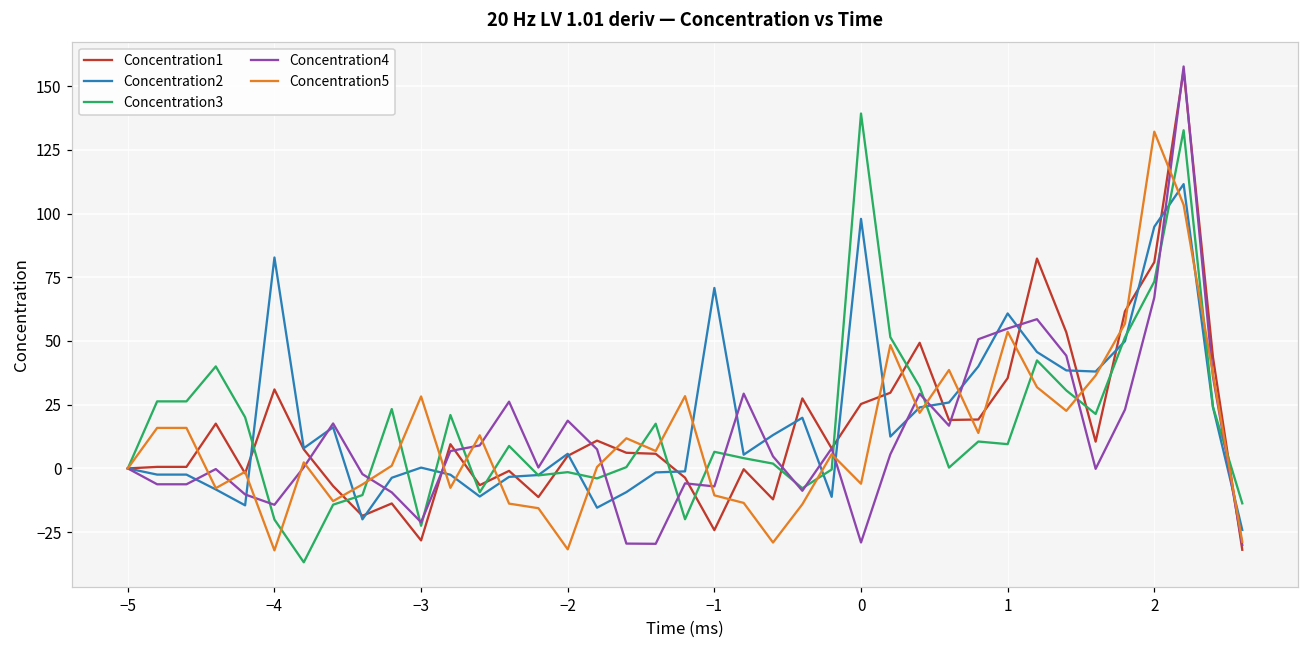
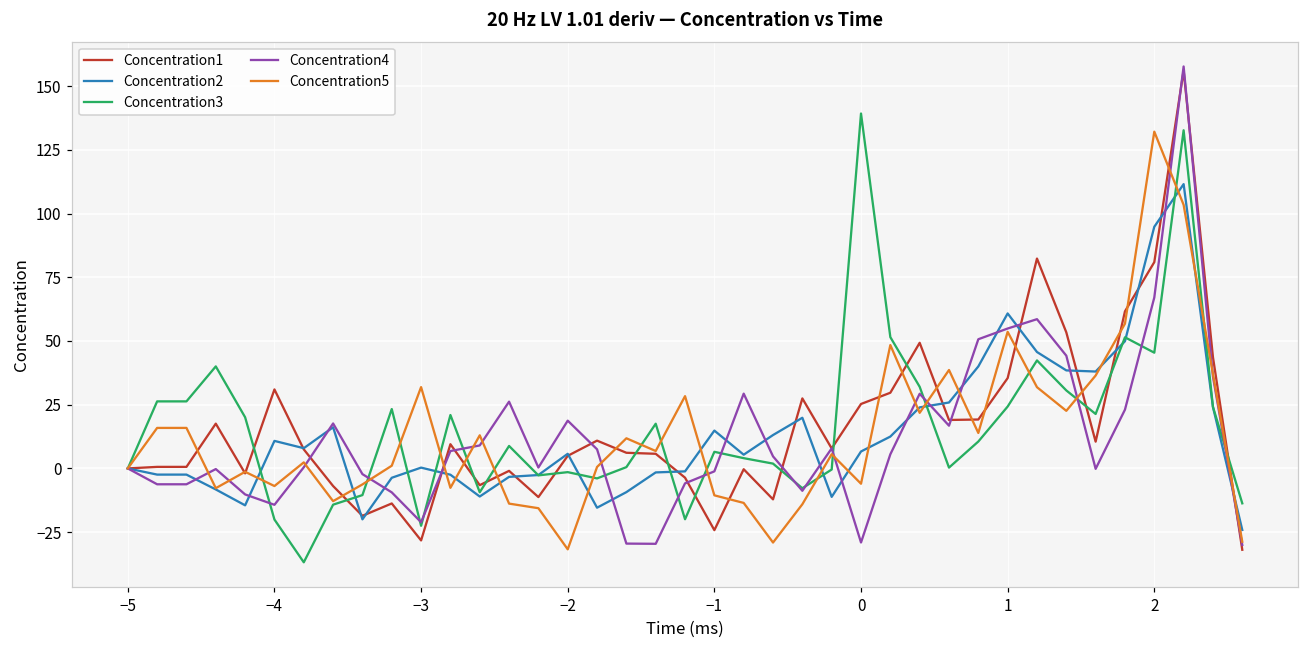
Concentration2, −4: 83 -> 11
Concentration5, −4: -32 -> -7
Concentration5, −3: 28 -> 32
Concentration2, −1: 71 -> 15
Concentration4, −1: -7 -> -1
Concentration2, 0: 98 -> 7
Concentration3, 1: 10 -> 24
Concentration3, 2: 73 -> 45
